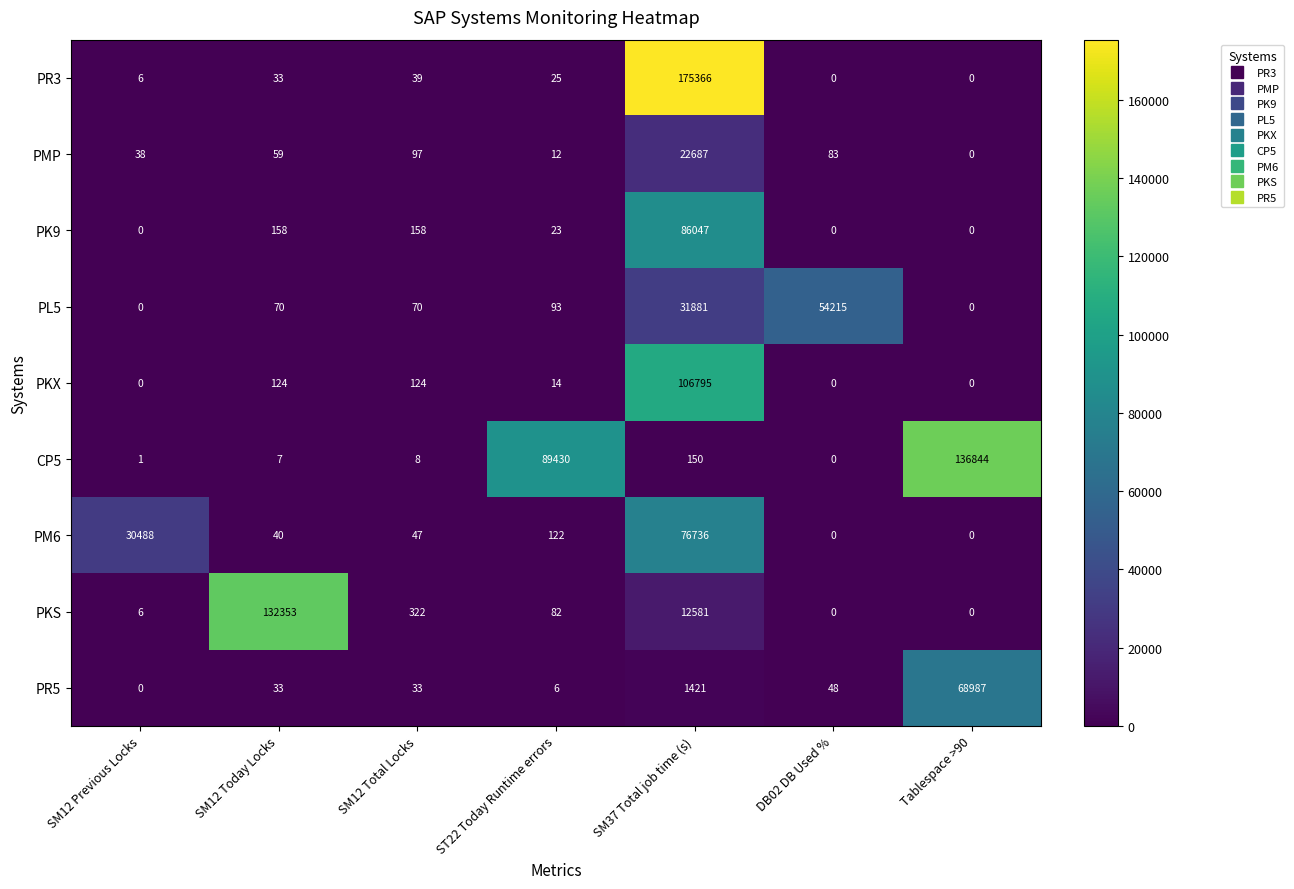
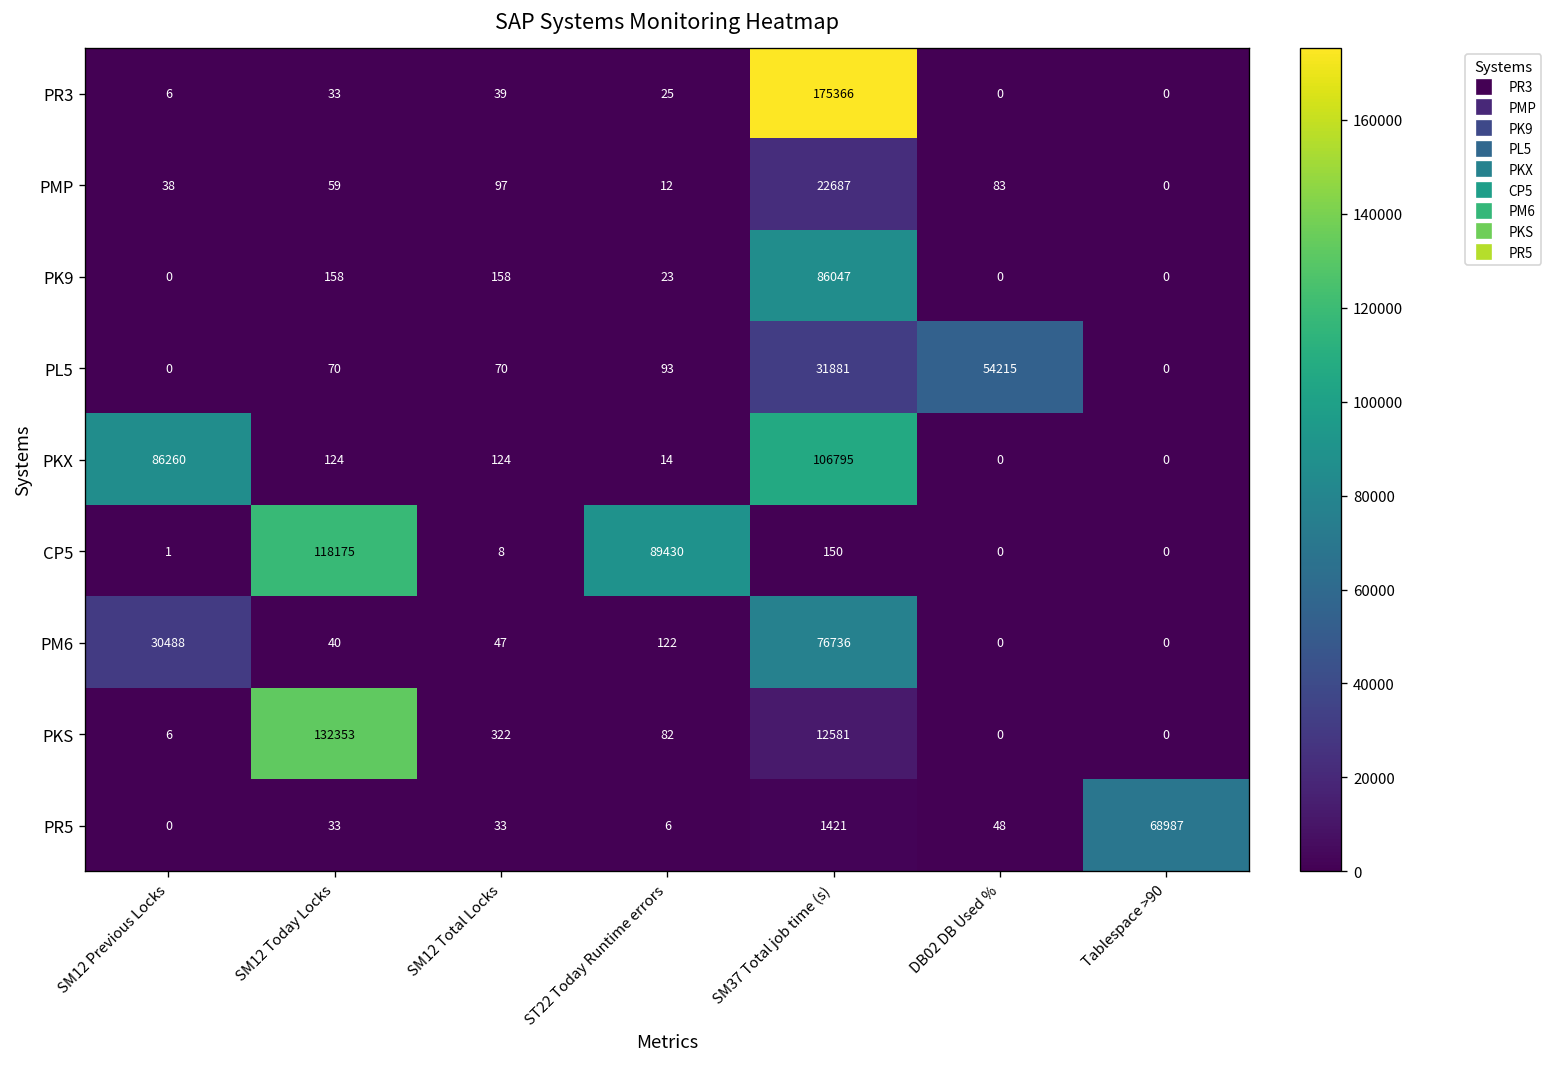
PKX, SM12 Previous Locks: 0 -> 86260
CP5, SM12 Today Locks: 7 -> 118175
CP5, Tablespace >90: 136844 -> 0
